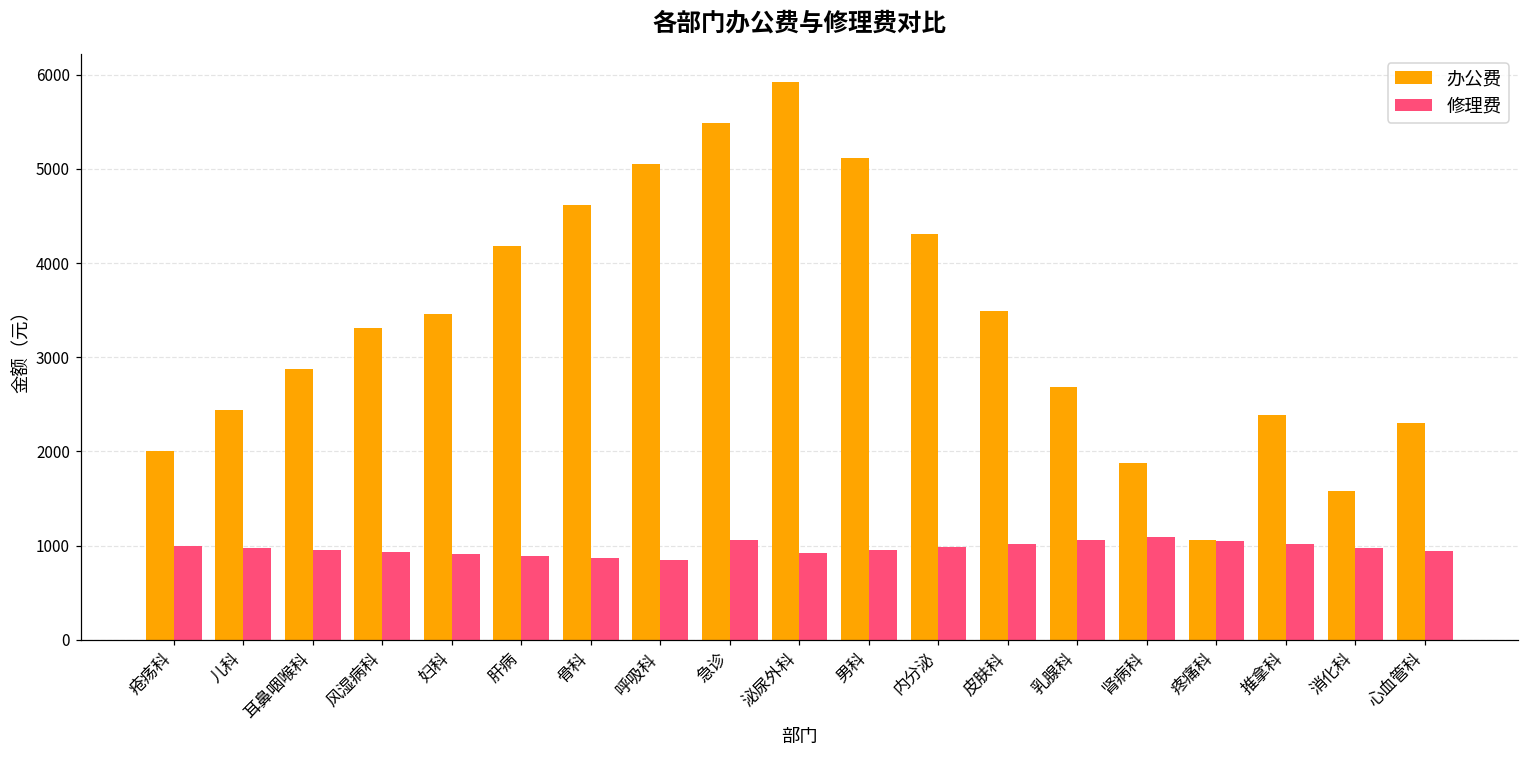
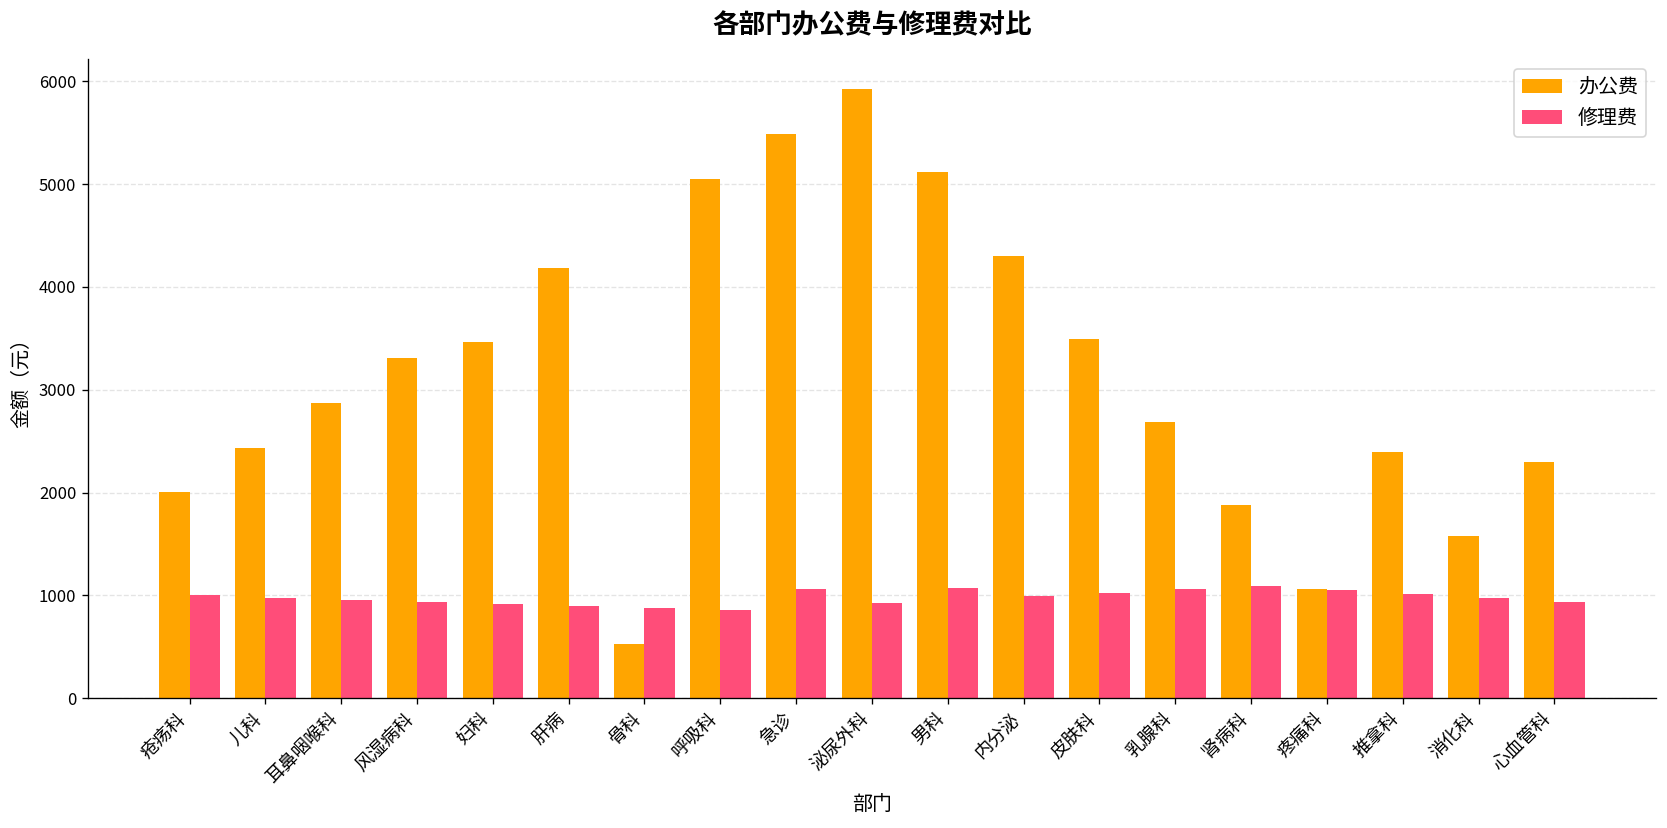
办公费, 骨科: 4600 -> 500
修理费, 男科: 1000 -> 1100
